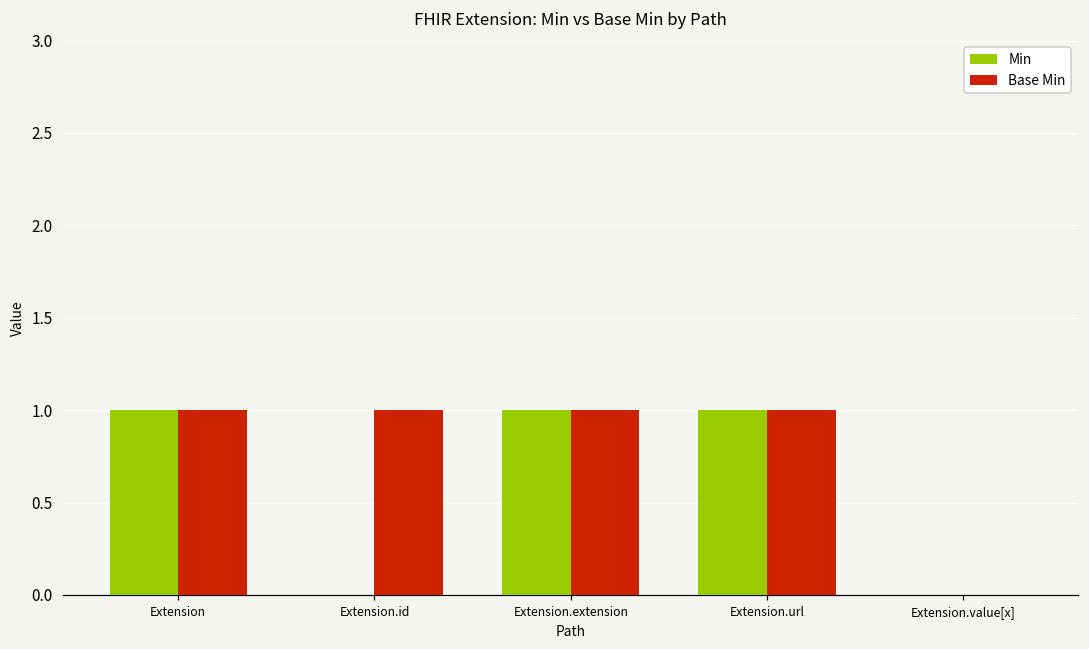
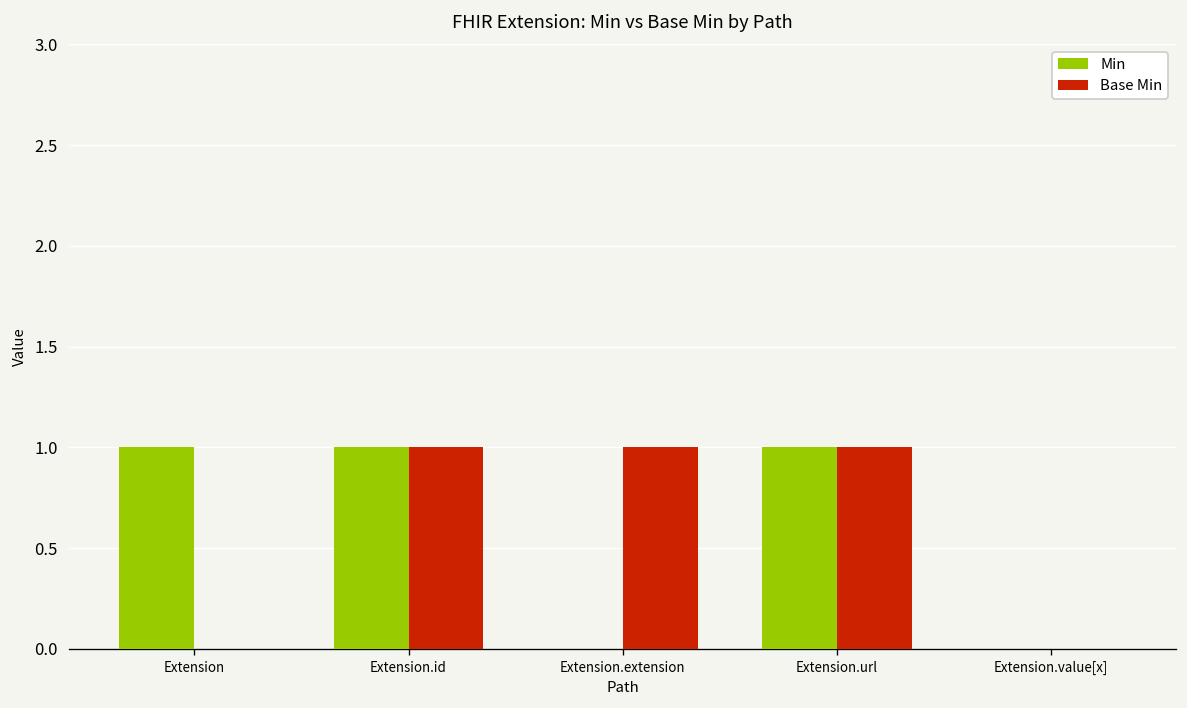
Base Min, Extension: 1 -> 0
Min, Extension.id: 0 -> 1
Min, Extension.extension: 1 -> 0
